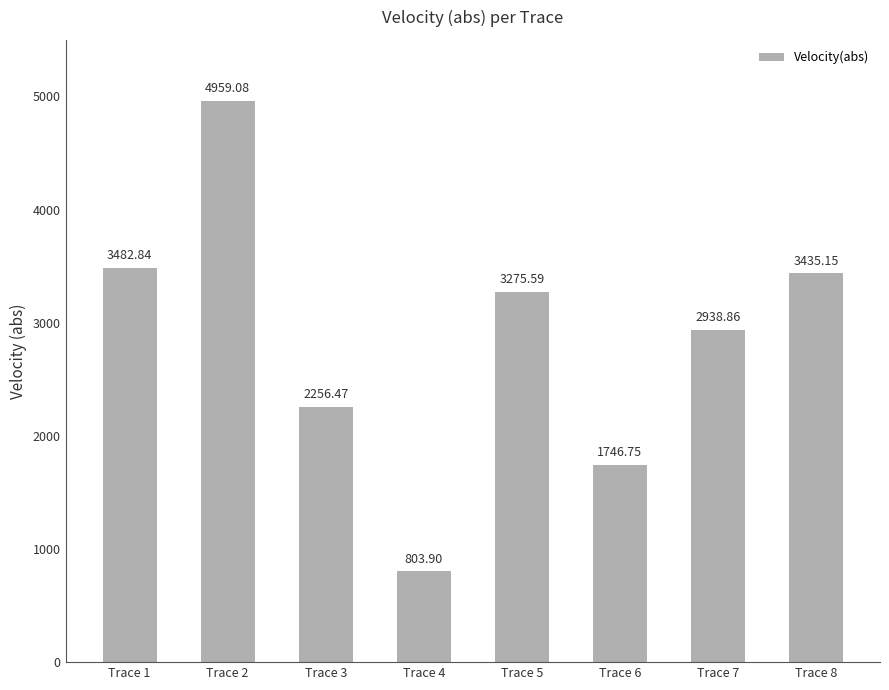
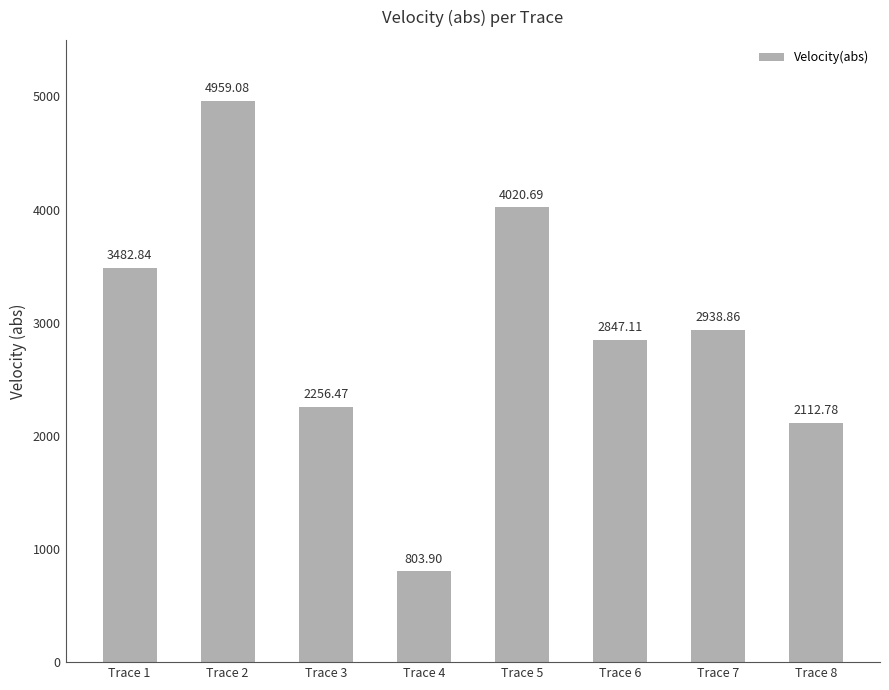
Trace 5: 3275.59 -> 4020.69
Trace 6: 1746.75 -> 2847.11
Trace 8: 3435.15 -> 2112.78
